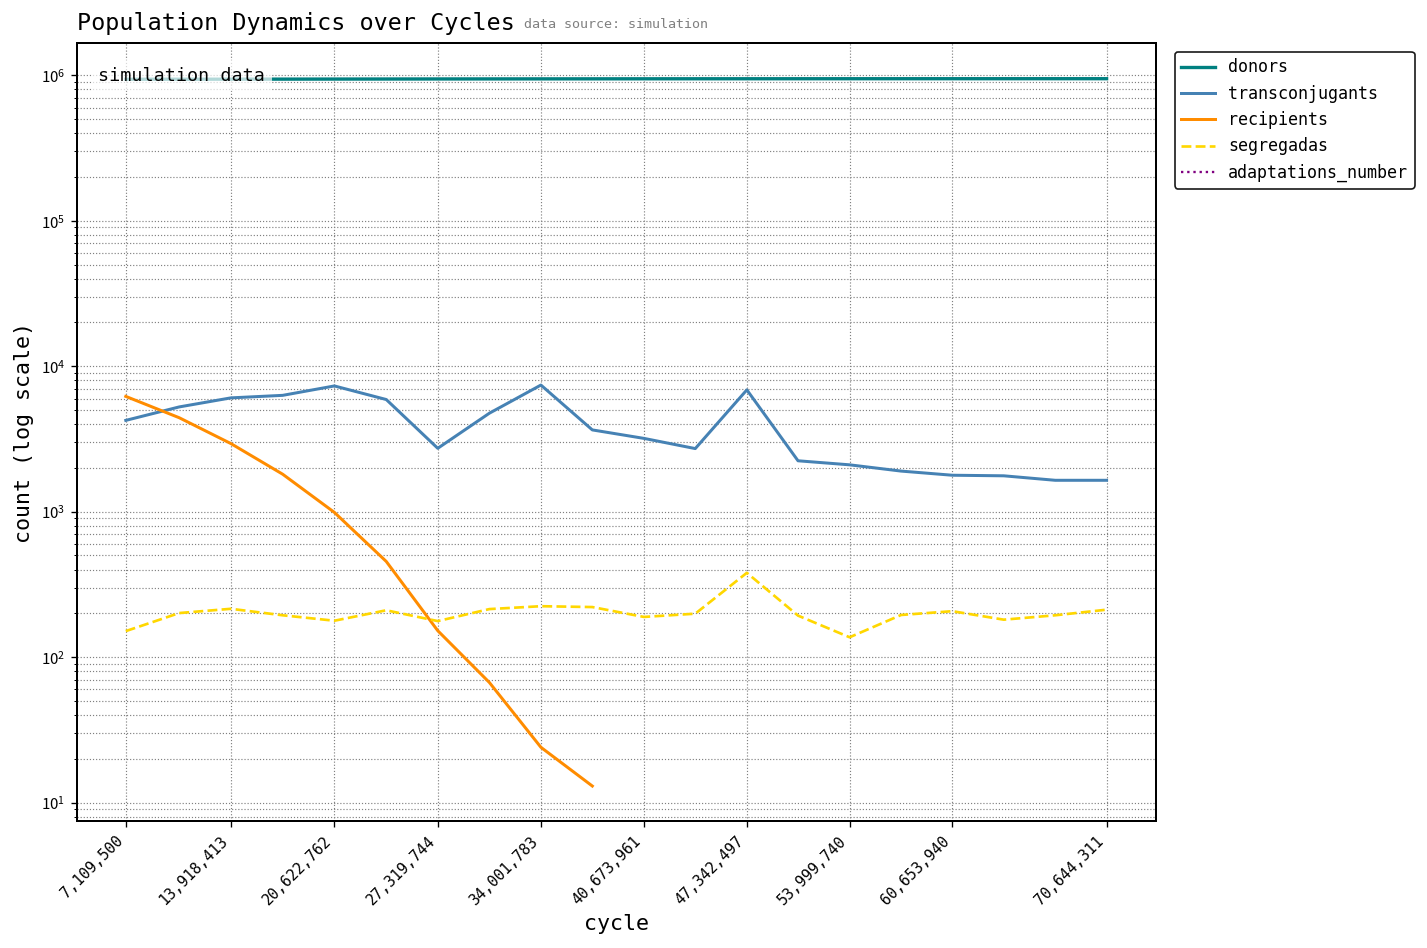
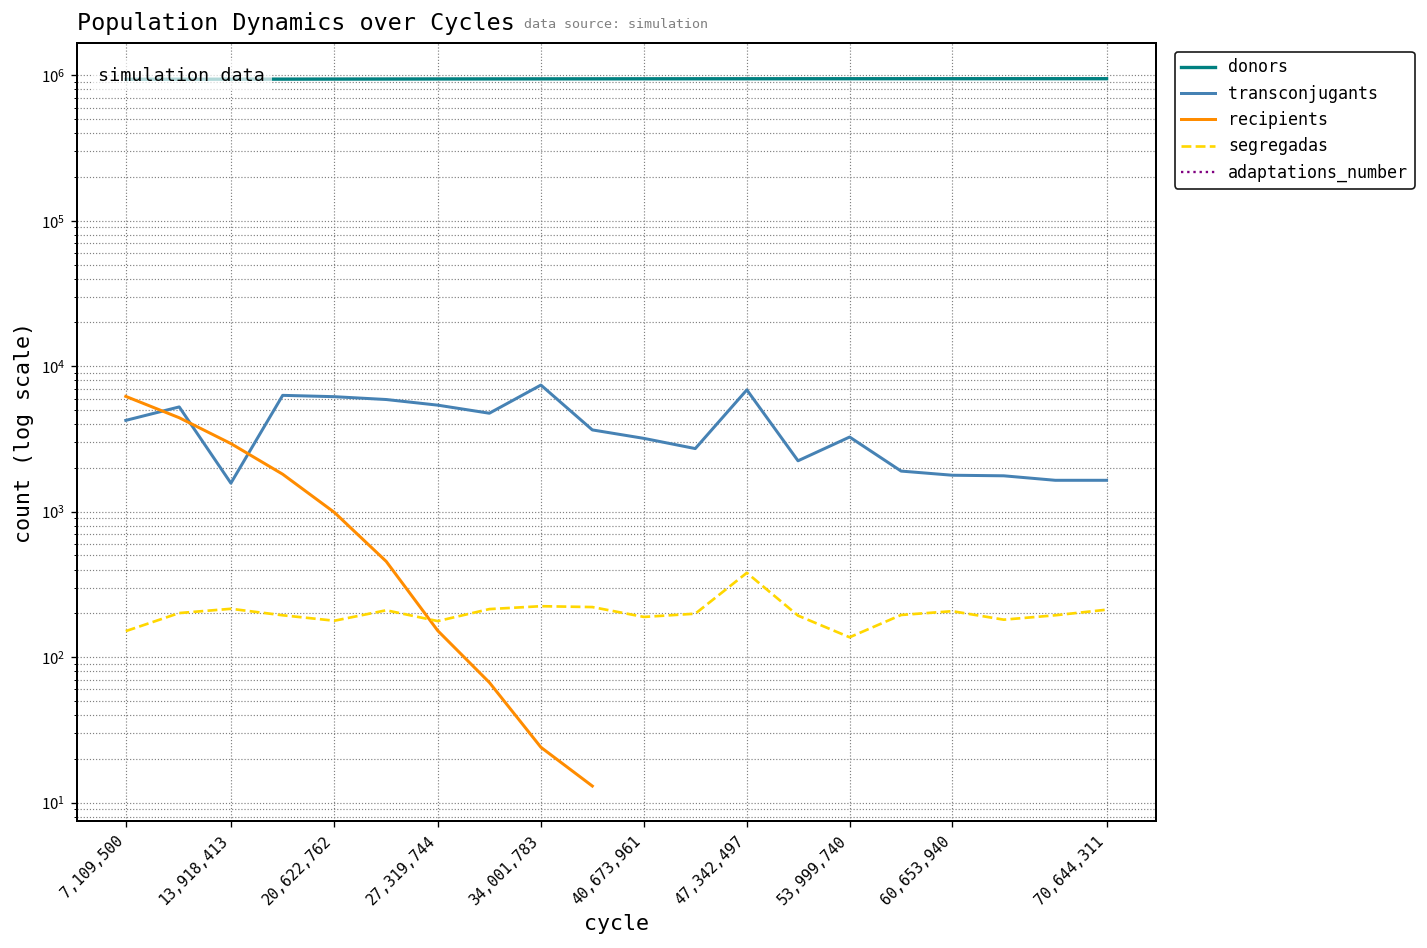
transconjugants, 13,918,413: 6000 -> 1600
transconjugants, 20,622,762: 7000 -> 6000
transconjugants, 27,319,744: 2700 -> 5000
transconjugants, 53,999,740: 2100 -> 3300
